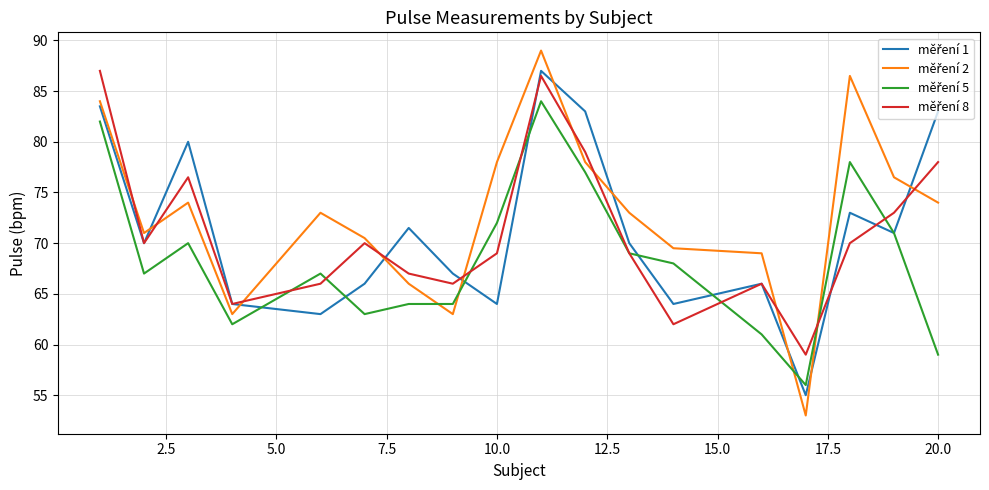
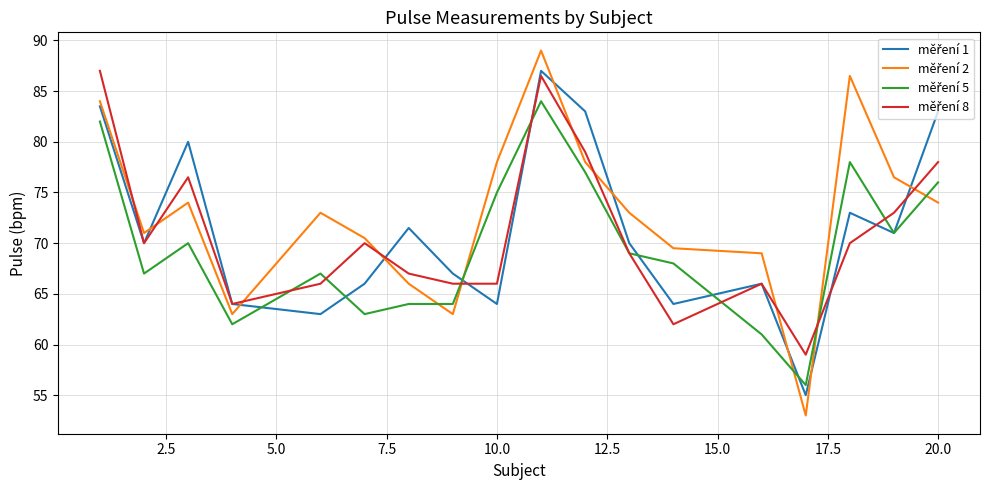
měření 5, 10.0: 72 -> 75
měření 8, 10.0: 69 -> 66
měření 5, 20.0: 59 -> 76
